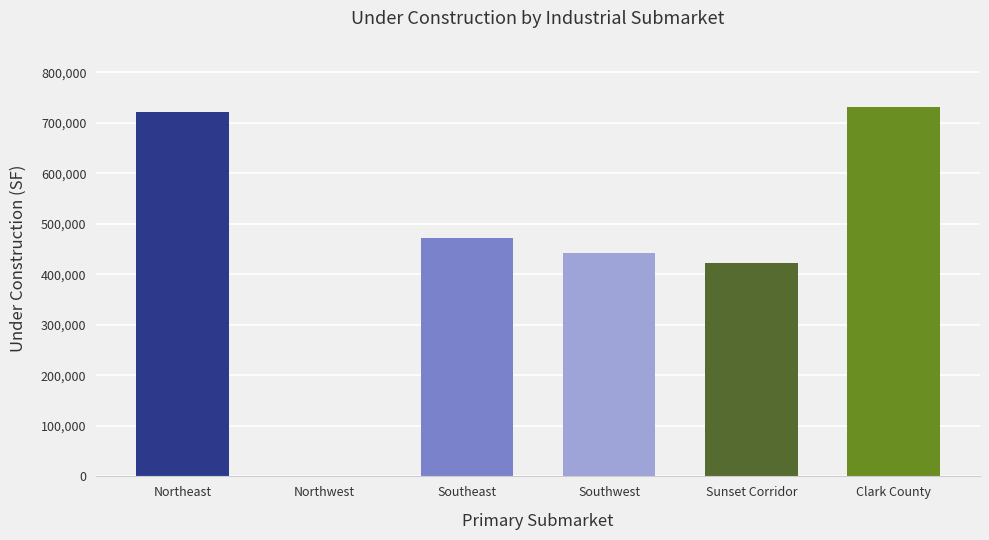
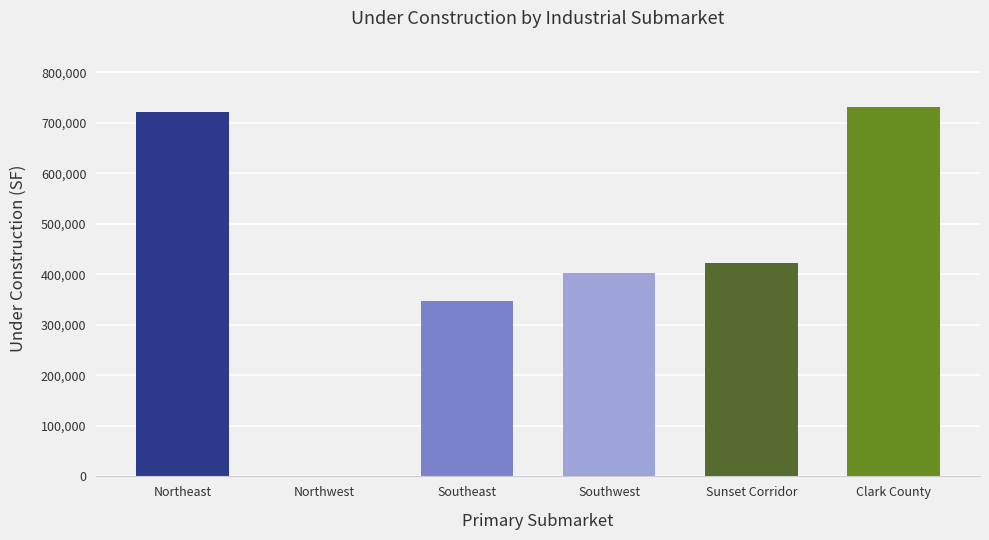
Southeast: 470,000 -> 350,000
Southwest: 440,000 -> 400,000
